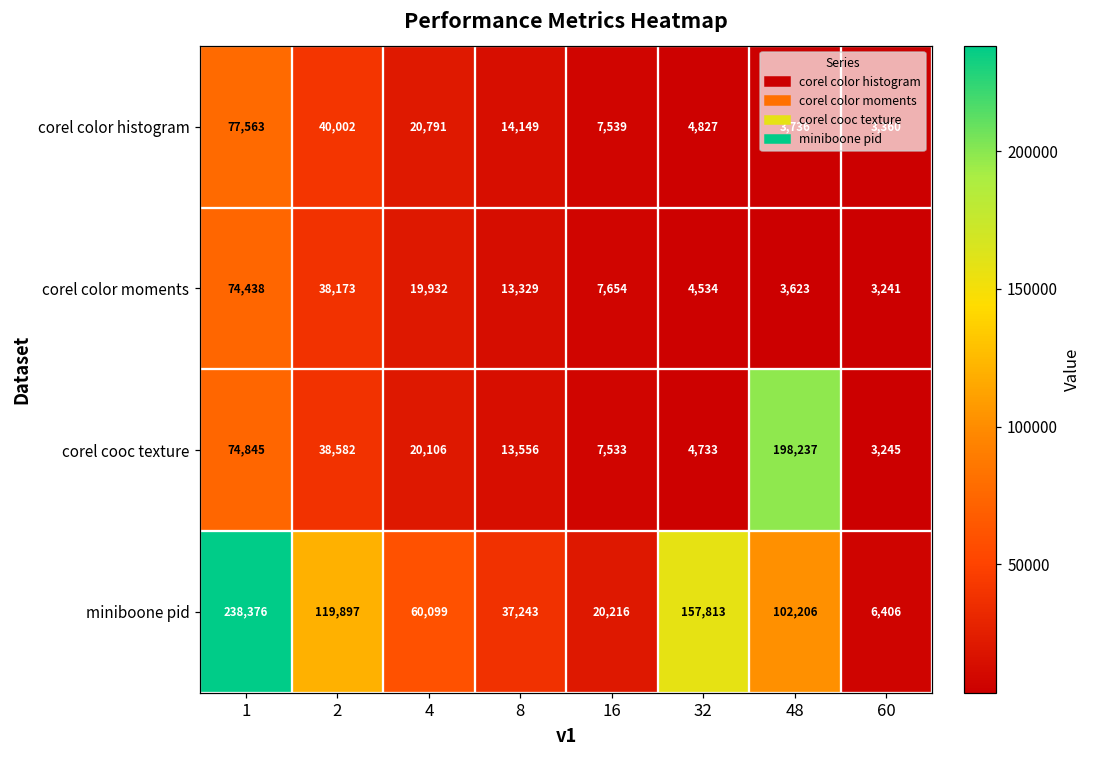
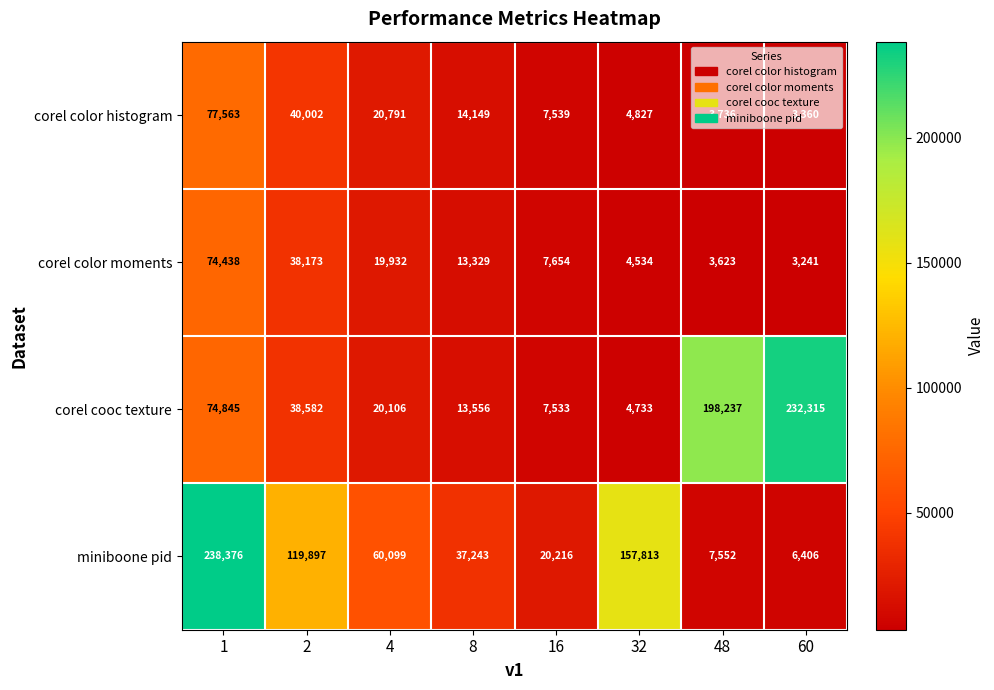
corel cooc texture, 60: 3,245 -> 232,315
miniboone pid, 48: 102,206 -> 7,552
